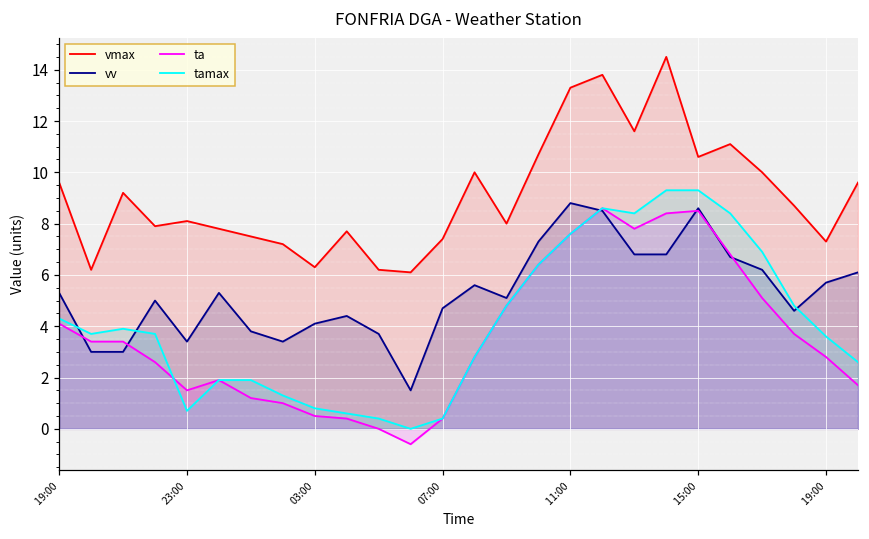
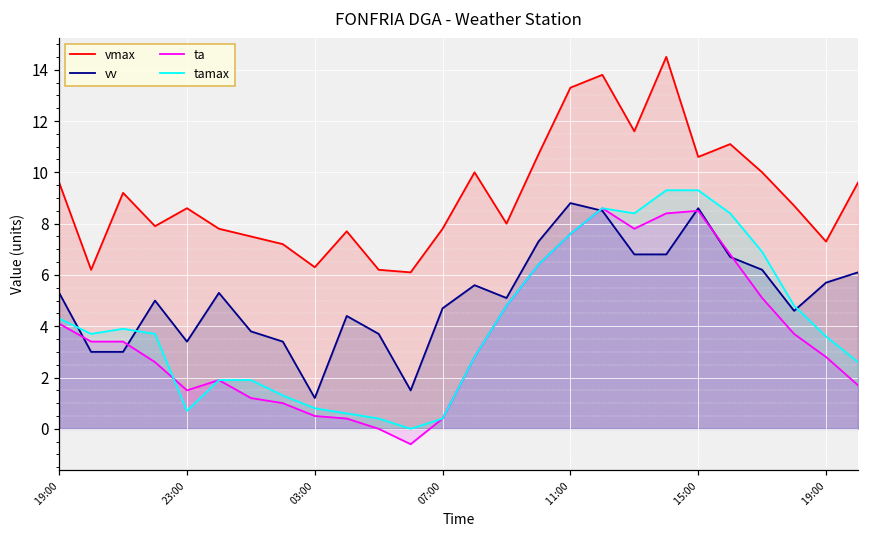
vmax, 23:00: 8.1 -> 8.6
vv, 03:00: 4.1 -> 1.2
vmax, 07:00: 7.4 -> 7.8
